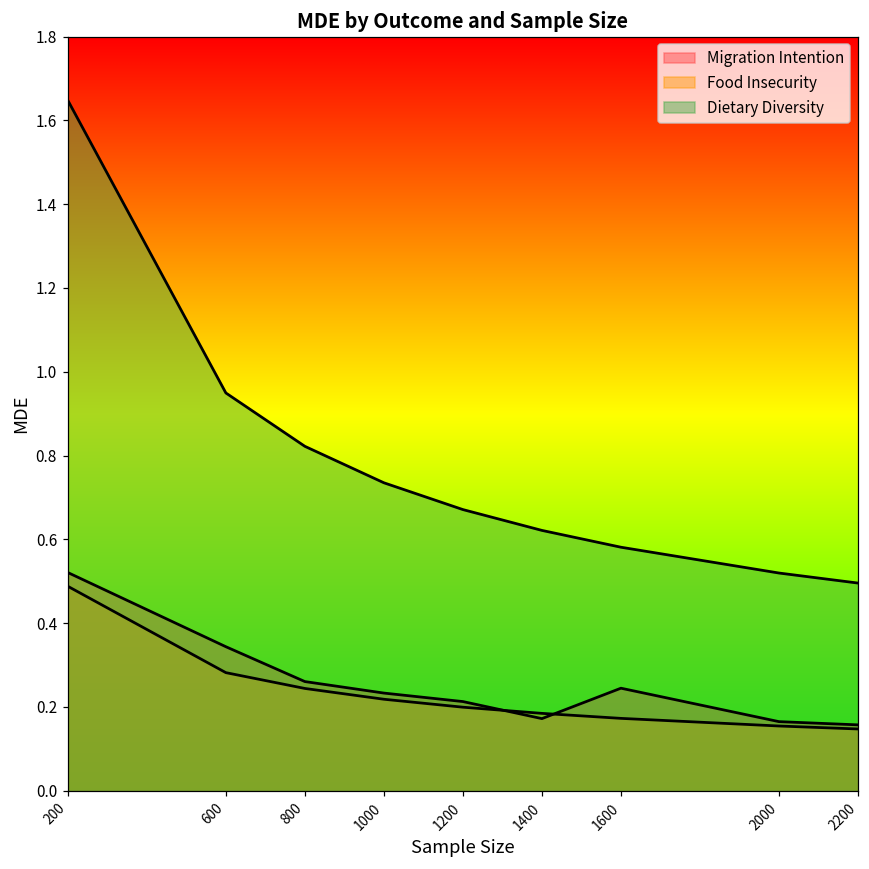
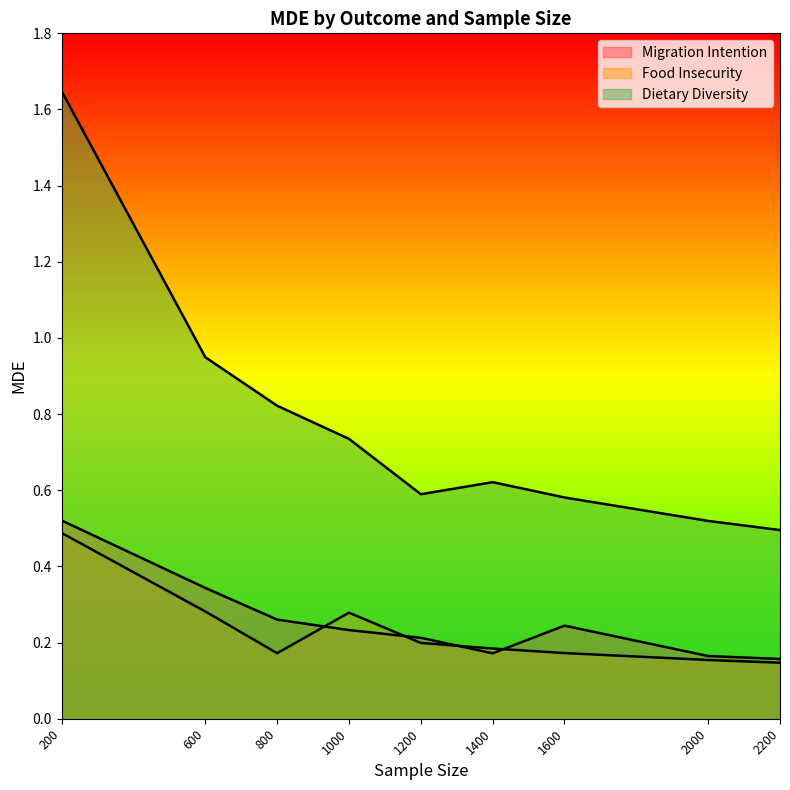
Food Insecurity, 800: 0.24 -> 0.17
Food Insecurity, 1000: 0.22 -> 0.28
Dietary Diversity, 1200: 0.67 -> 0.59
